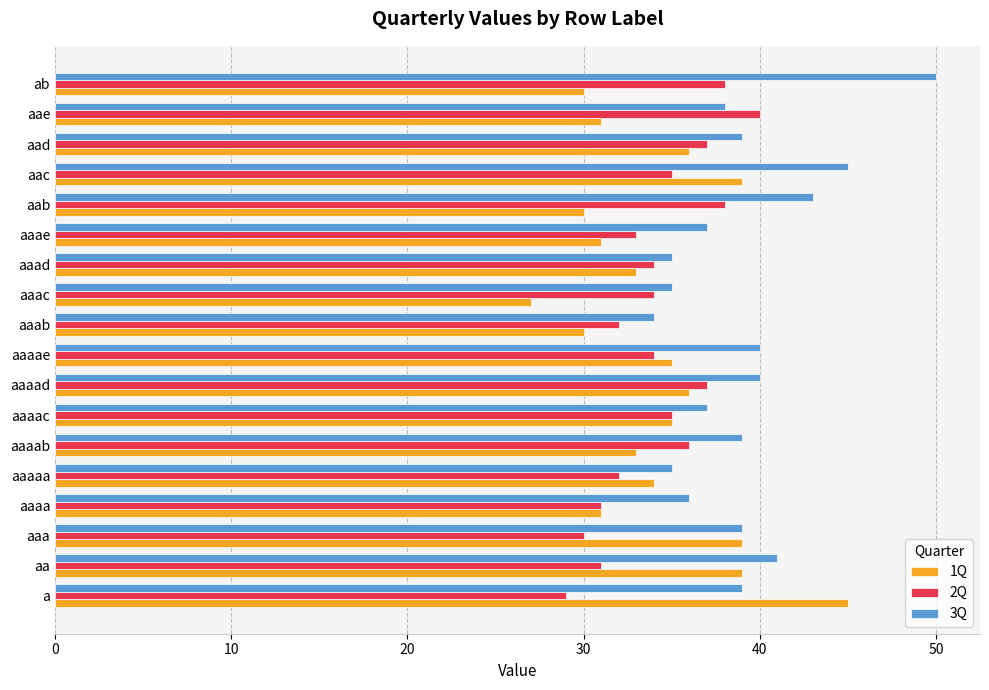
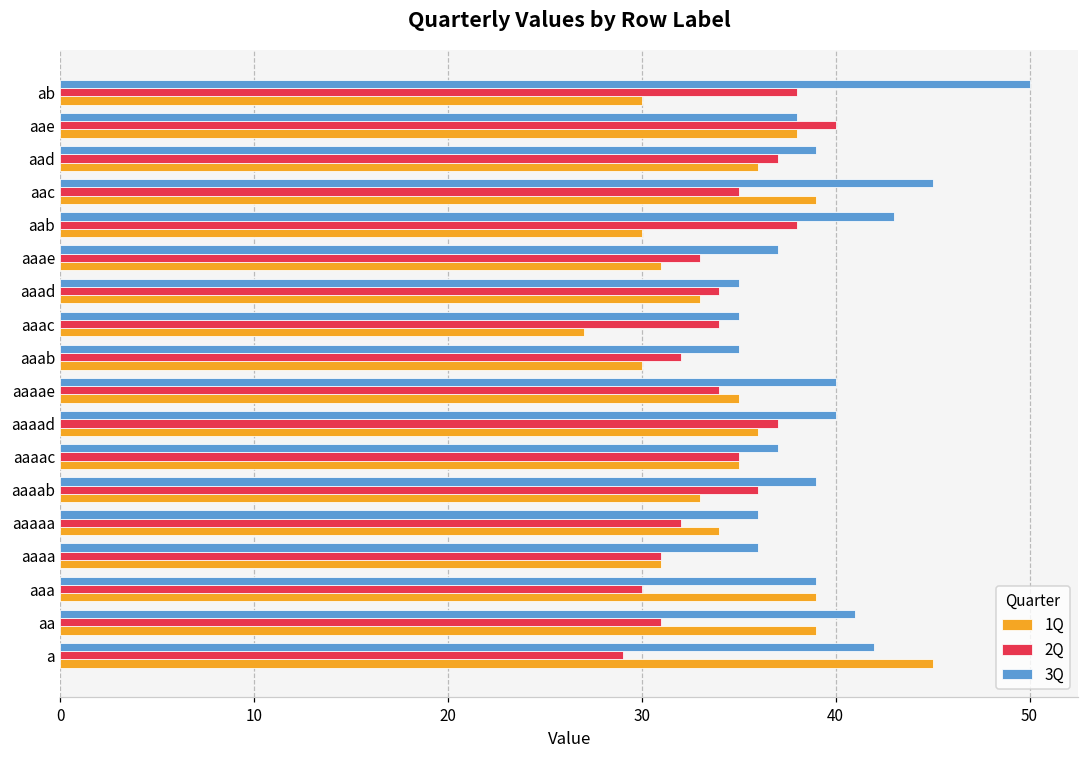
1Q, aae: 31 -> 38
3Q, aaab: 34 -> 35
3Q, aaaaa: 35 -> 36
3Q, a: 39 -> 42
